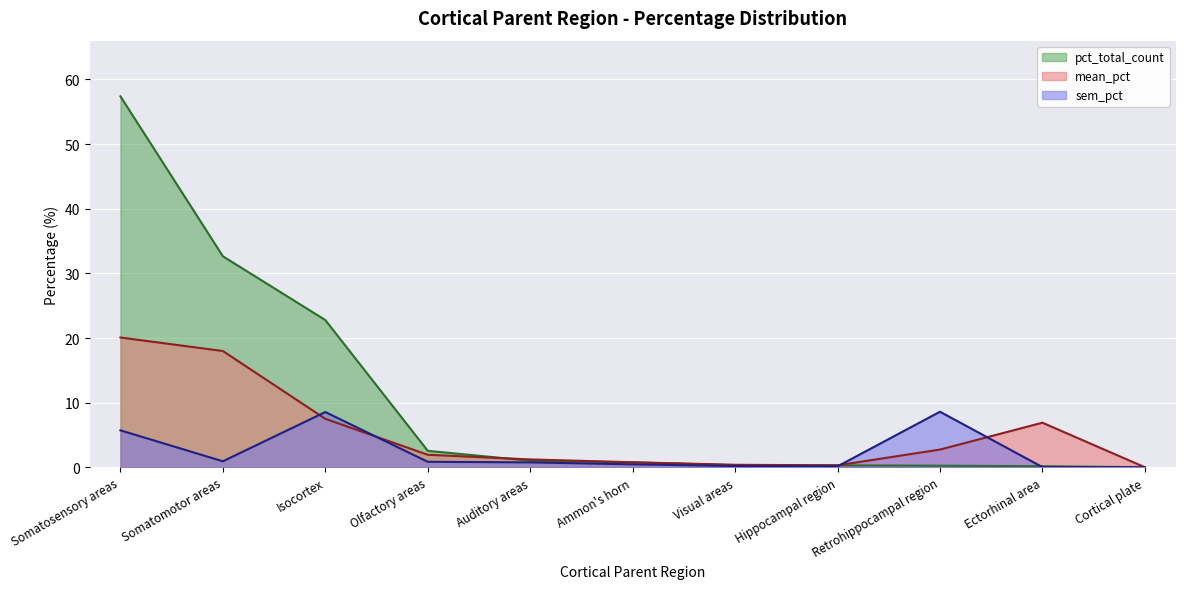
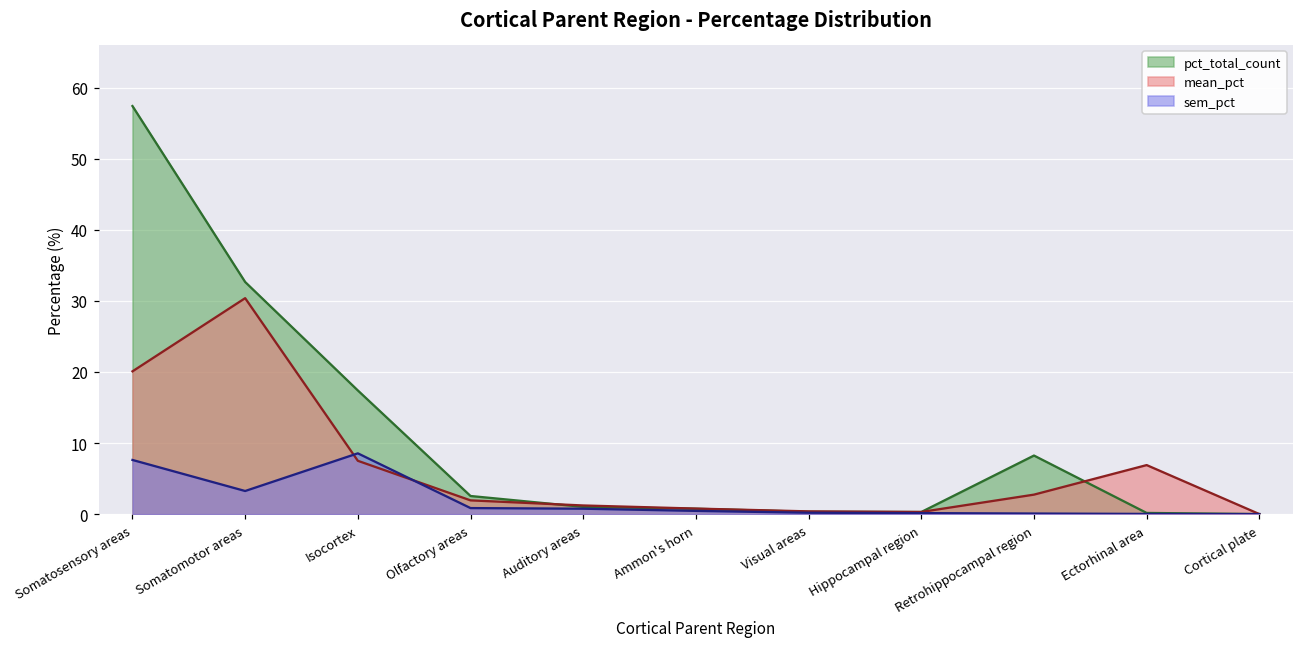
sem_pct, Somatosensory areas: 6 -> 8
mean_pct, Somatomotor areas: 18 -> 30
sem_pct, Somatomotor areas: 1 -> 3
pct_total_count, Isocortex: 23 -> 17
pct_total_count, Retrohippocampal region: 0 -> 8
sem_pct, Retrohippocampal region: 9 -> 0
